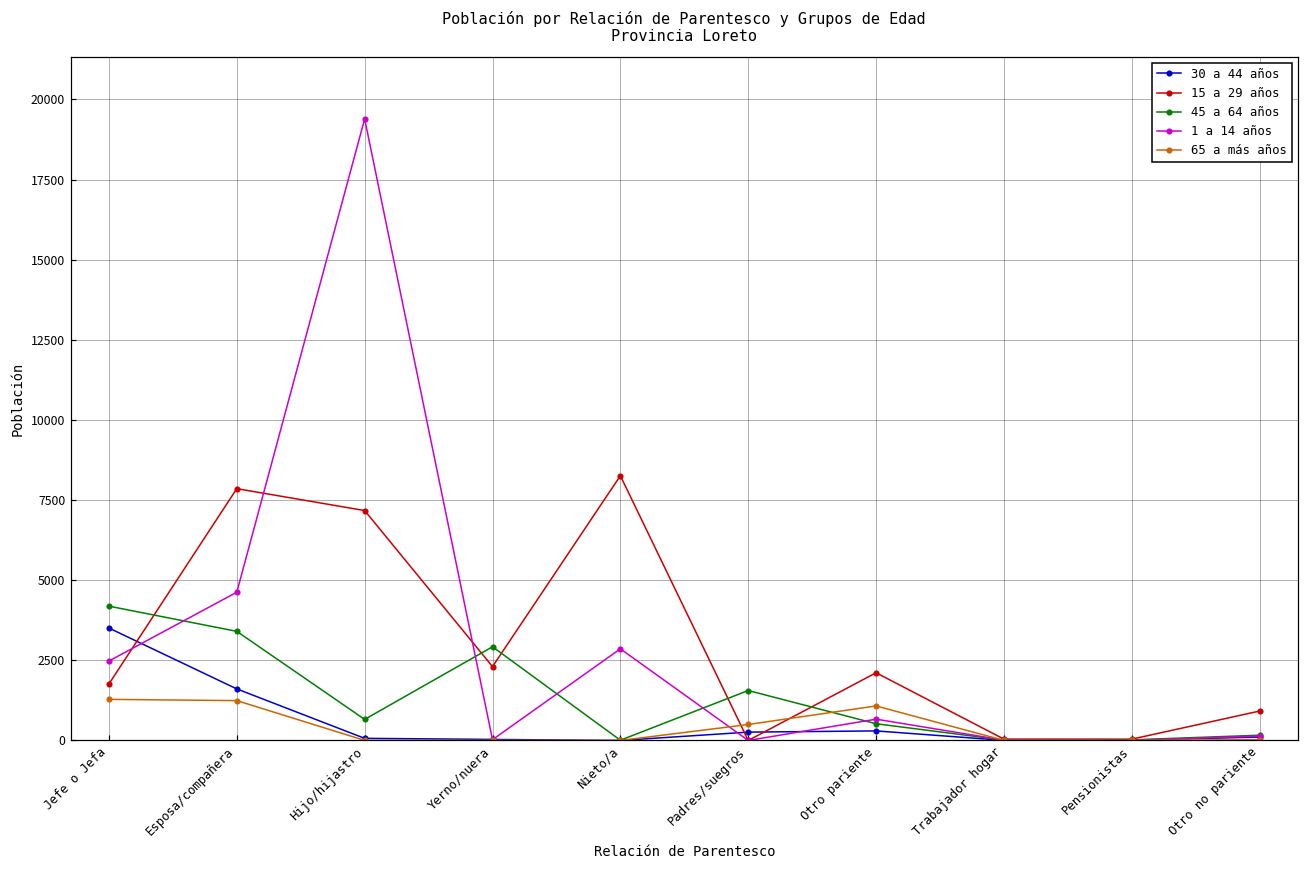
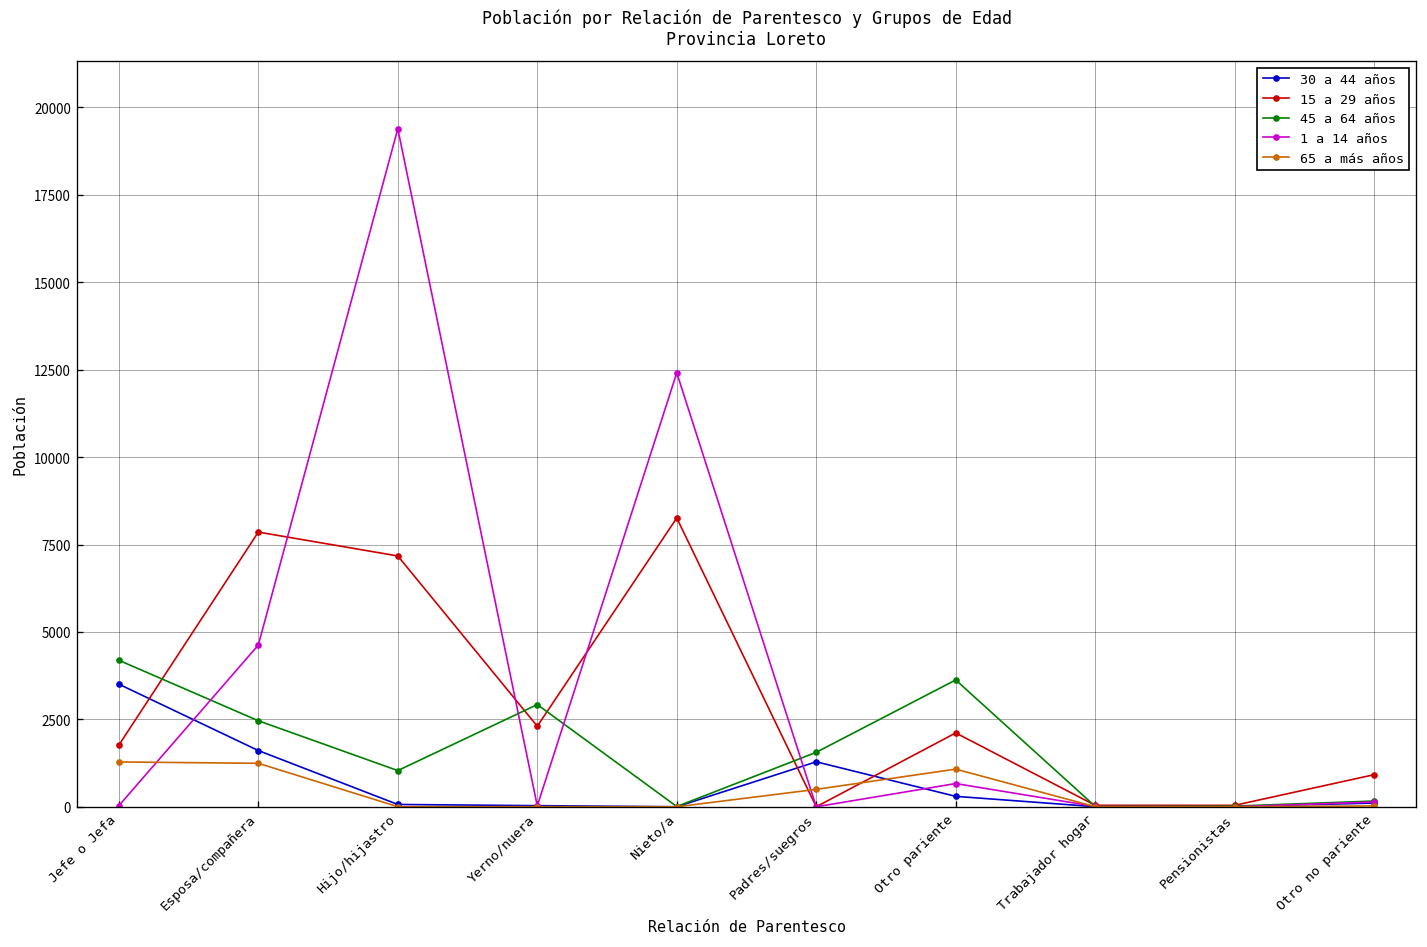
1 a 14 años, Jefe o Jefa: 2500 -> 0
45 a 64 años, Esposa/compañera: 3400 -> 2500
45 a 64 años, Hijo/hijastro: 700 -> 1000
1 a 14 años, Nieto/a: 2900 -> 12400
30 a 44 años, Padres/suegros: 300 -> 1300
45 a 64 años, Otro pariente: 500 -> 3600
